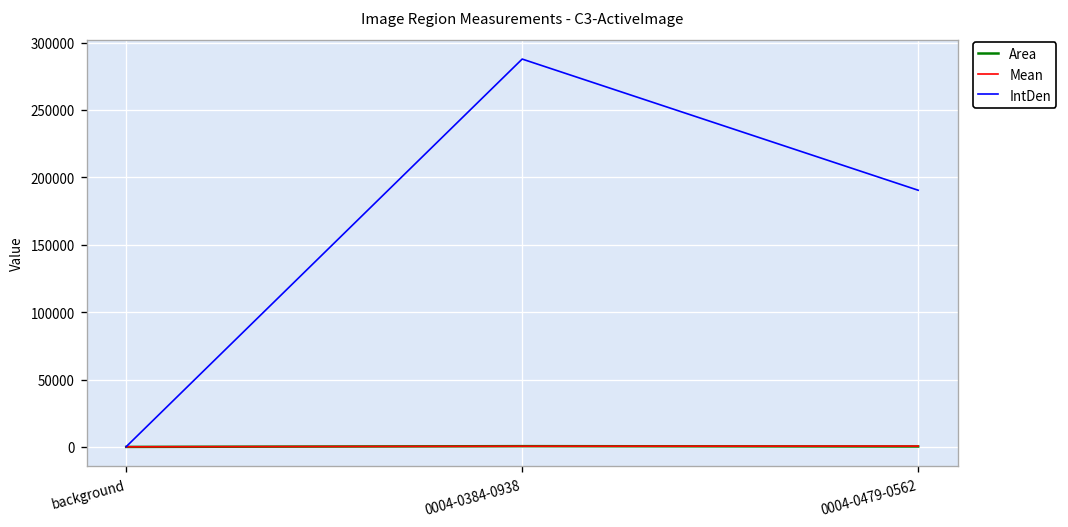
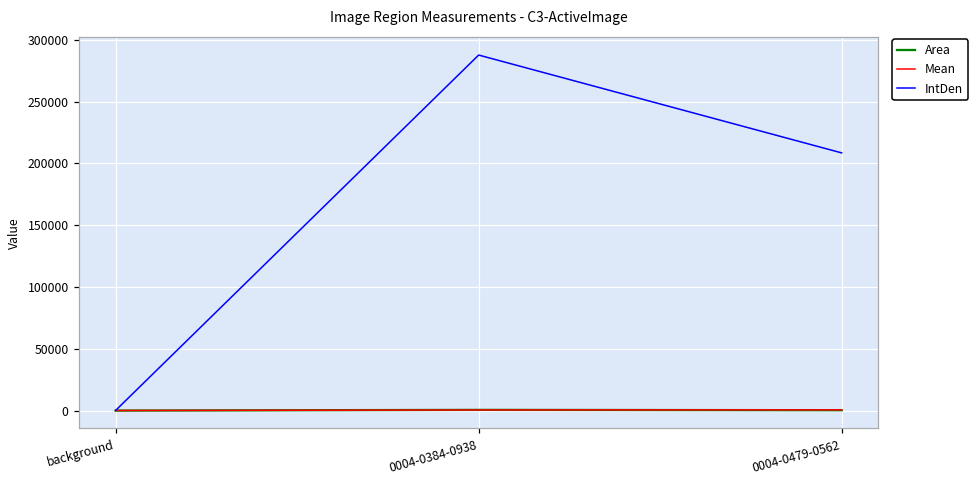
IntDen, 0004-0479-0562: 190000 -> 209000
